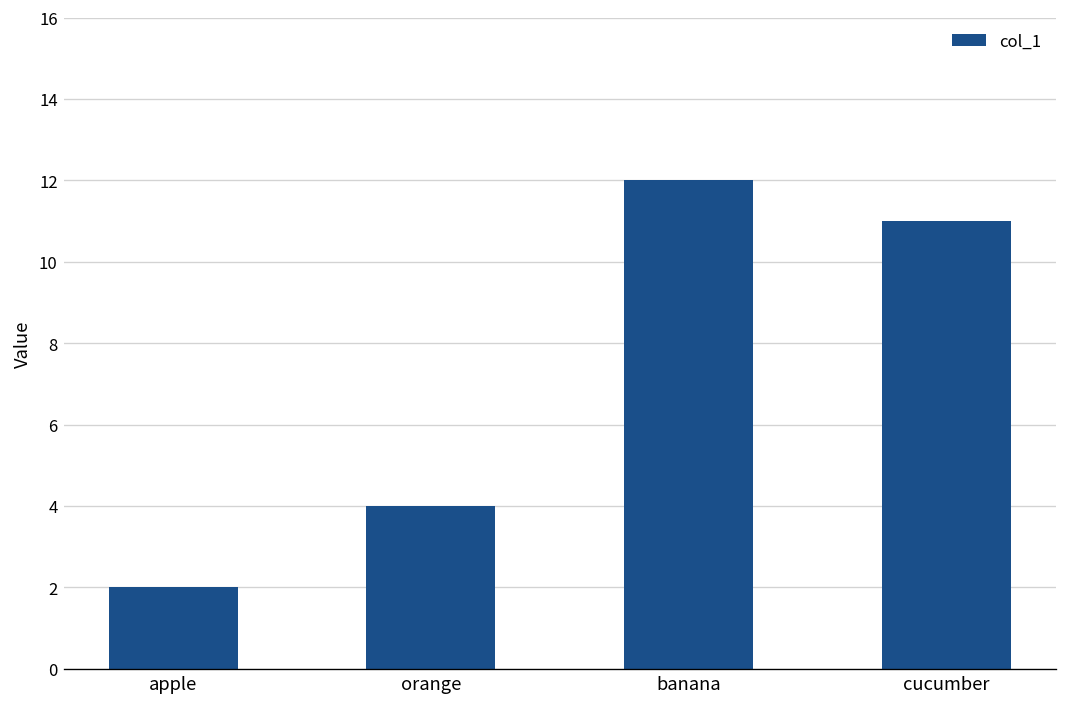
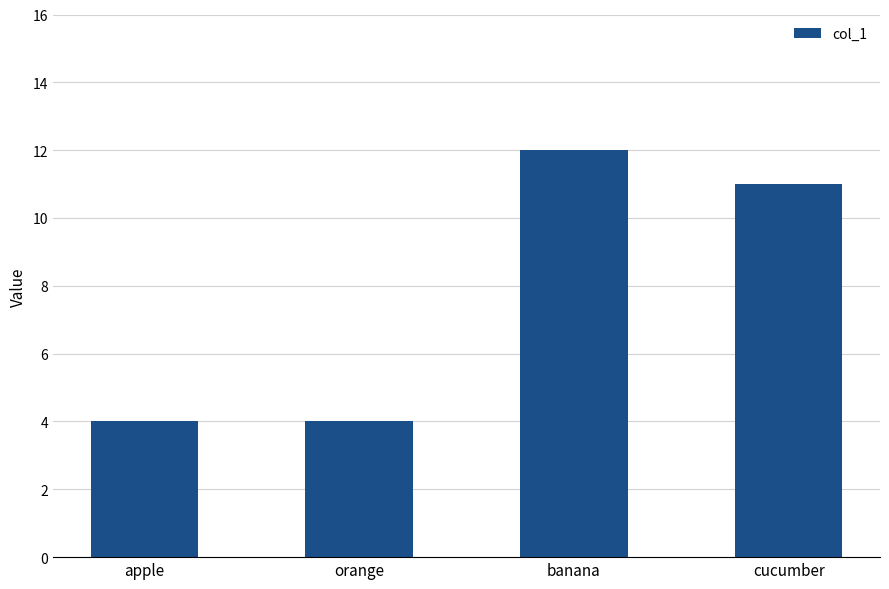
apple: 2 -> 4
